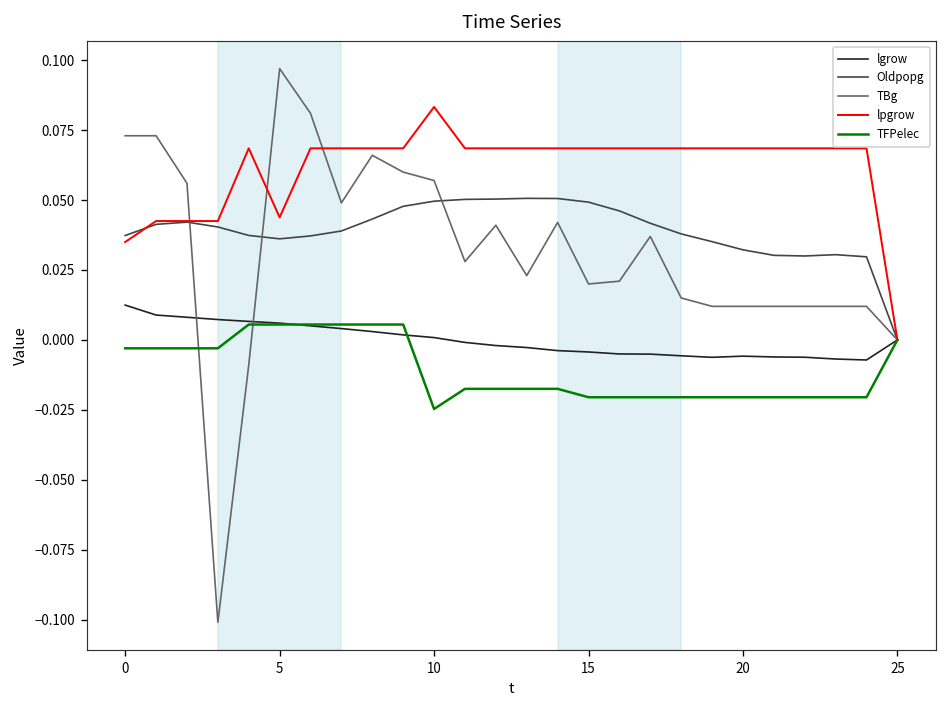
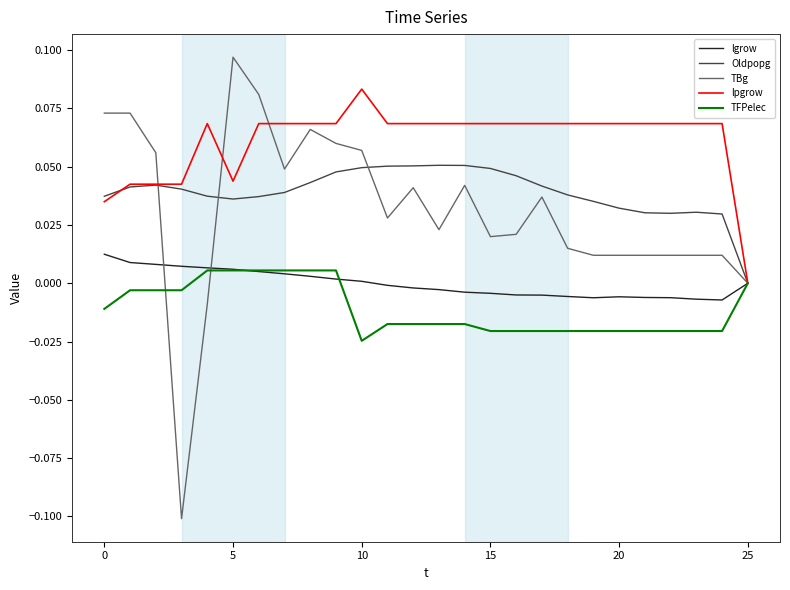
TFPelec, 0: -0.003 -> -0.011
